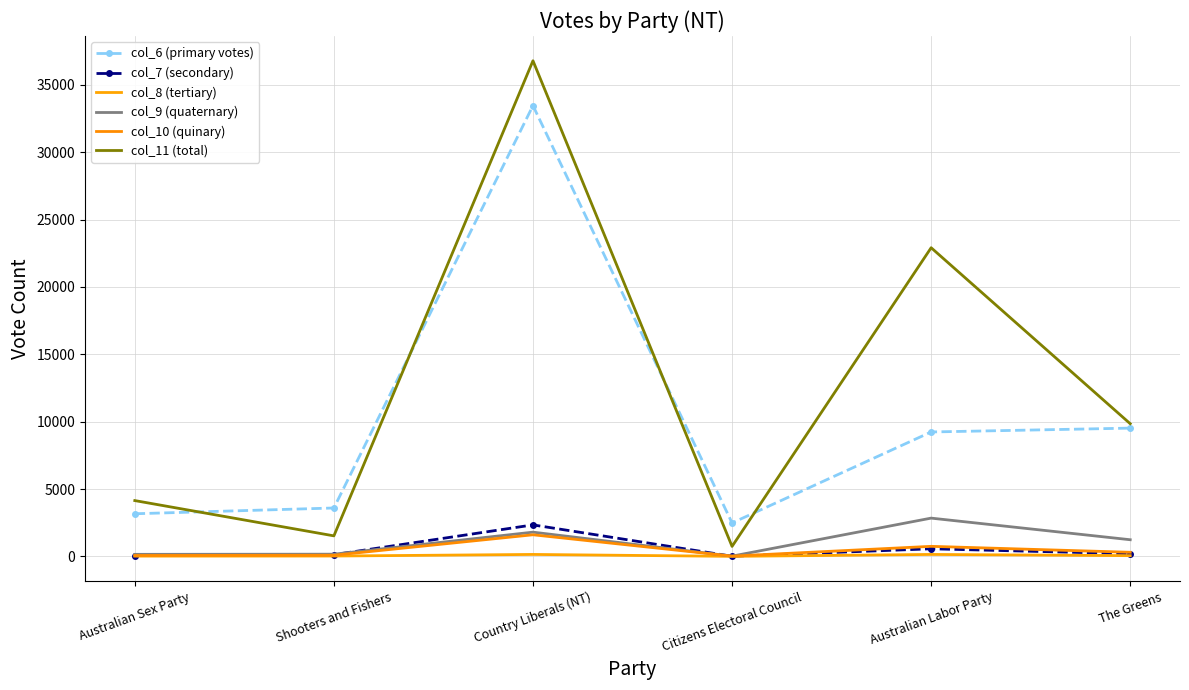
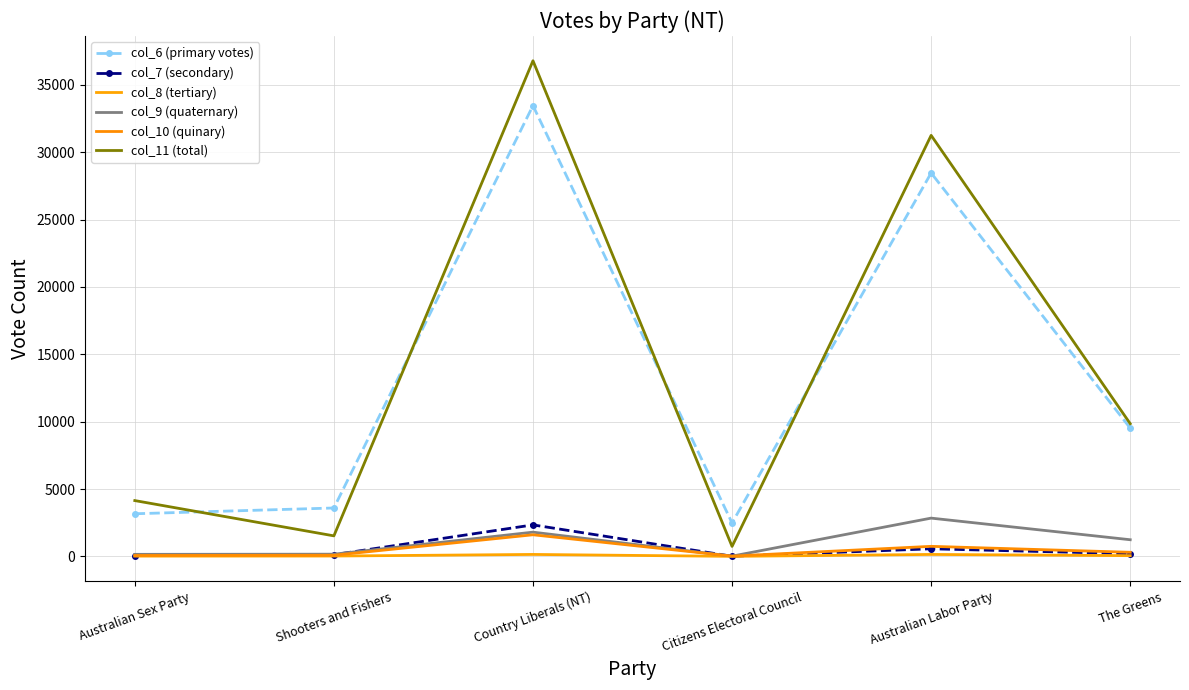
col_6 (primary votes), Australian Labor Party: 9200 -> 28500
col_11 (total), Australian Labor Party: 22900 -> 31300
